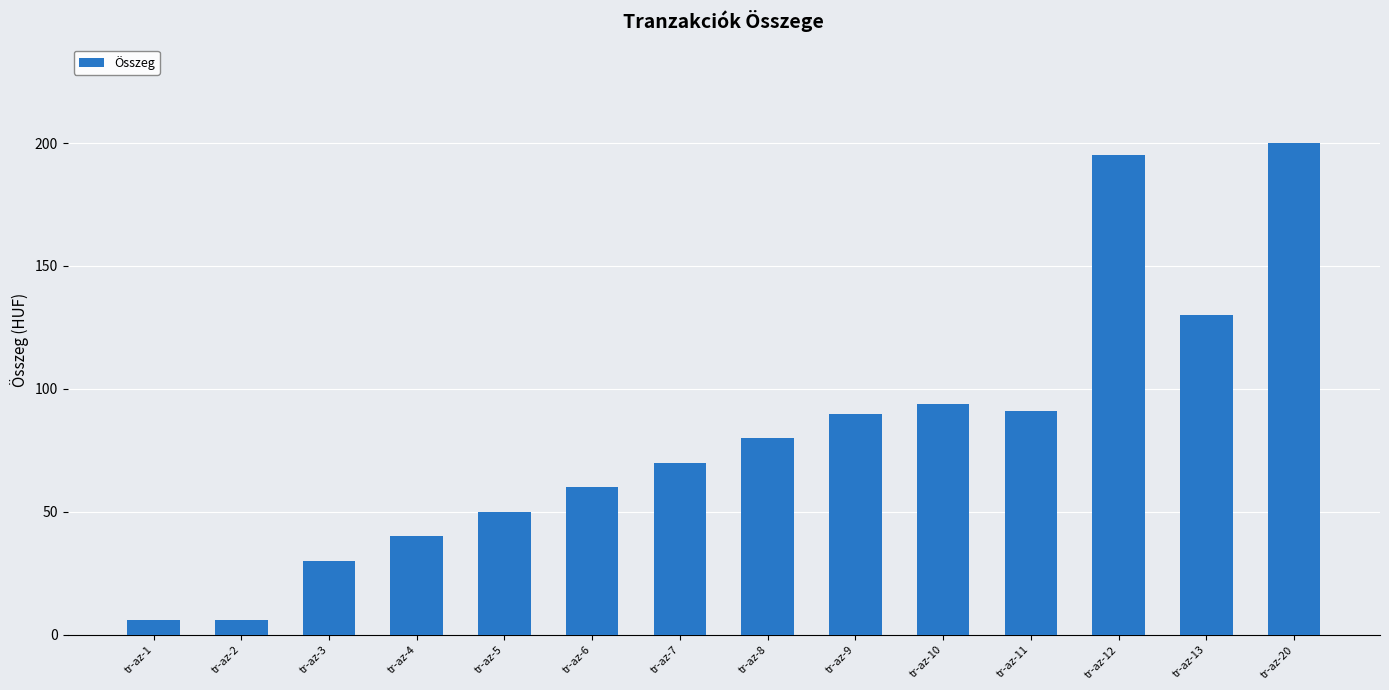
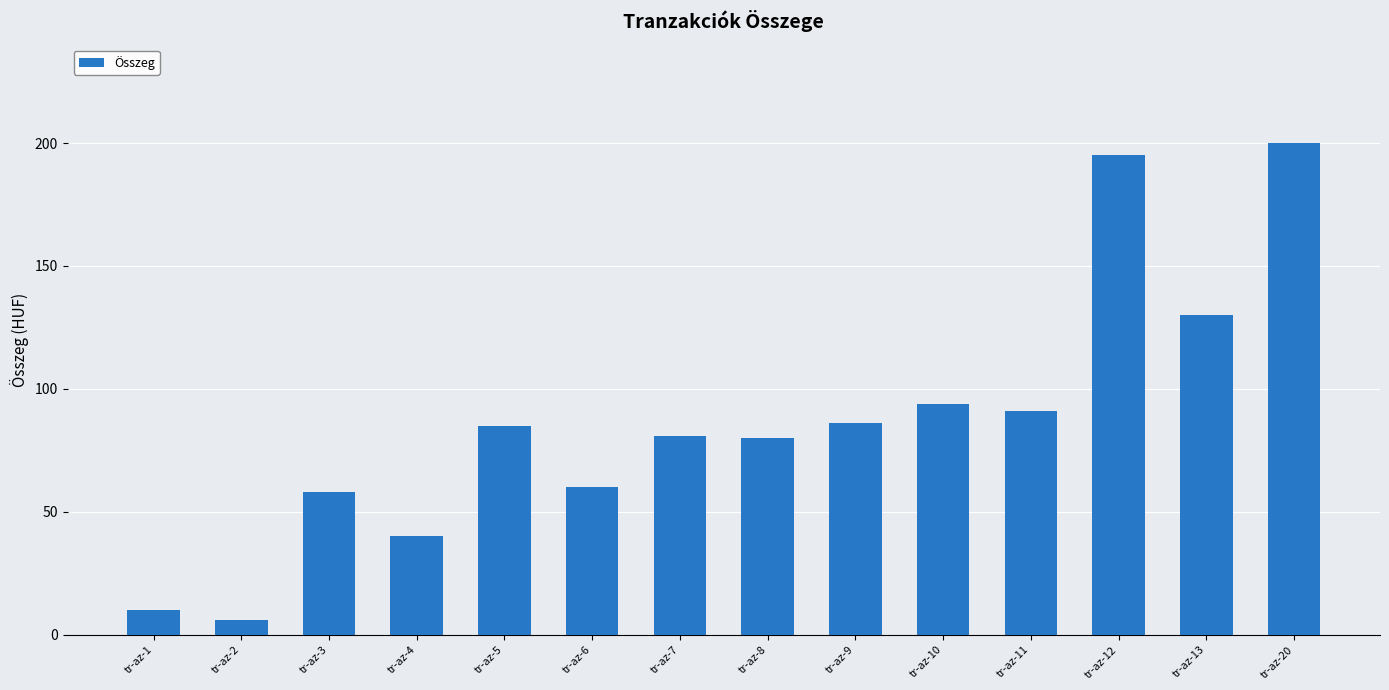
tr-az-1: 6 -> 10
tr-az-3: 30 -> 58
tr-az-5: 50 -> 85
tr-az-7: 70 -> 81
tr-az-9: 90 -> 86
